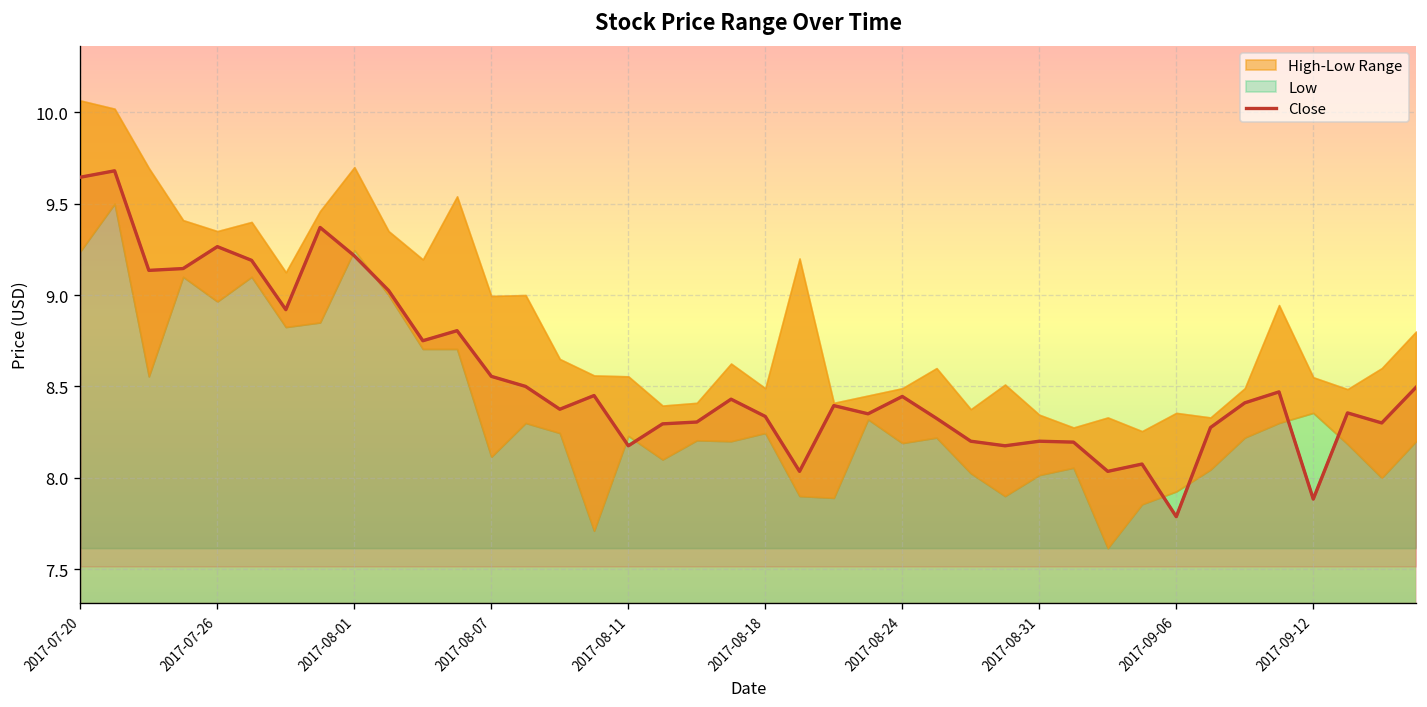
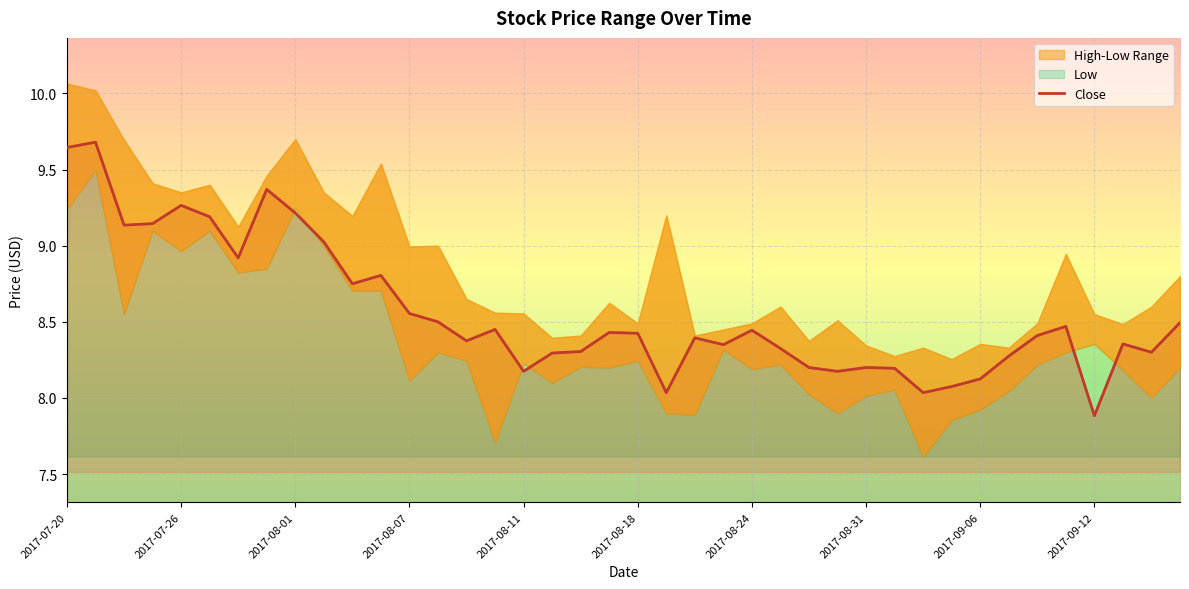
Close, 2017-08-18: 8.34 -> 8.43
Close, 2017-09-06: 7.79 -> 8.13
